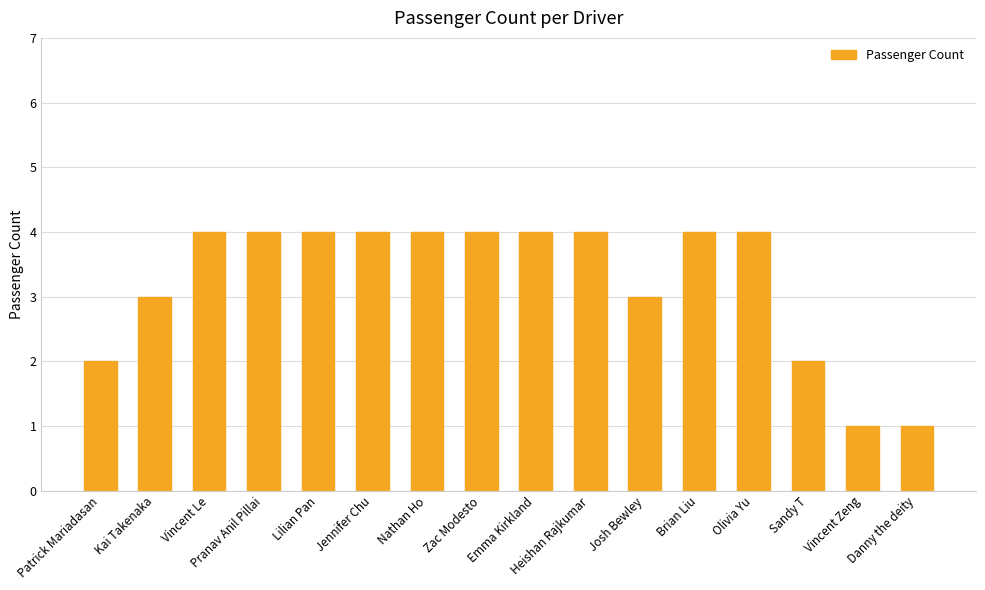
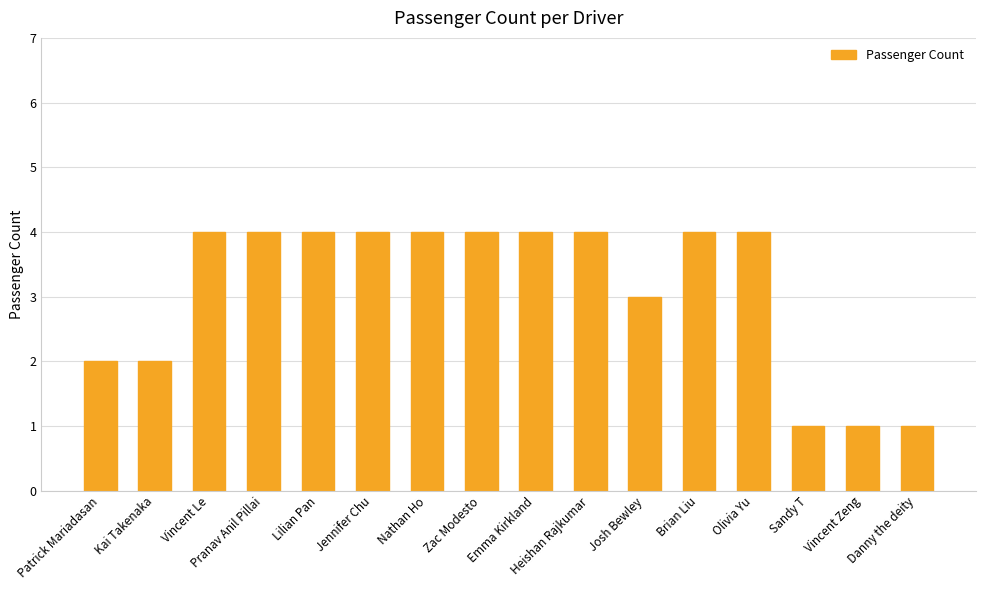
Kai Takenaka: 3 -> 2
Sandy T: 2 -> 1
